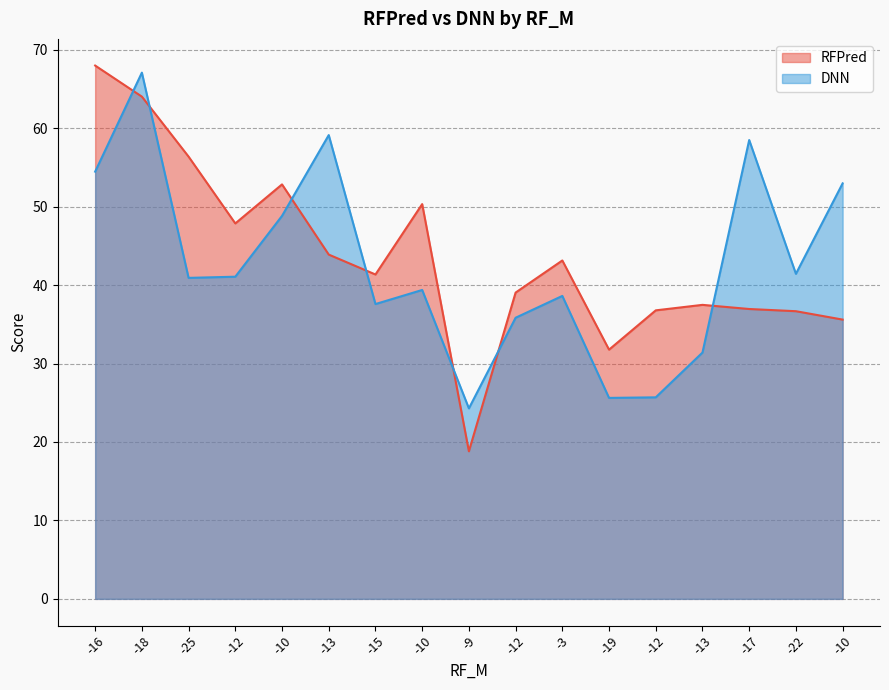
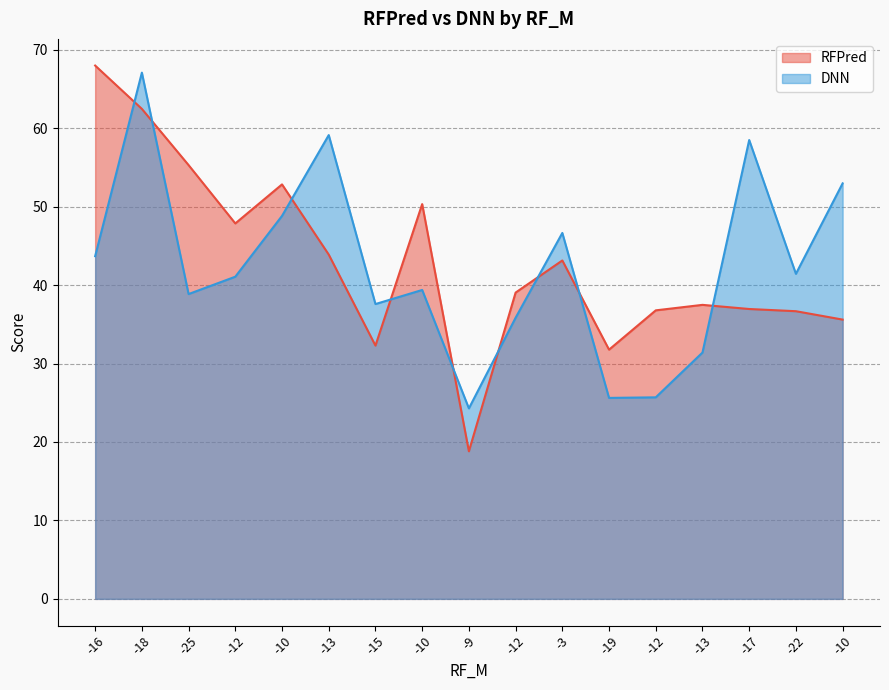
DNN, -16: 54 -> 44
RFPred, -18: 64 -> 62
RFPred, -25: 56 -> 55
DNN, -25: 41 -> 39
RFPred, -15: 41 -> 32
DNN, -3: 39 -> 47
